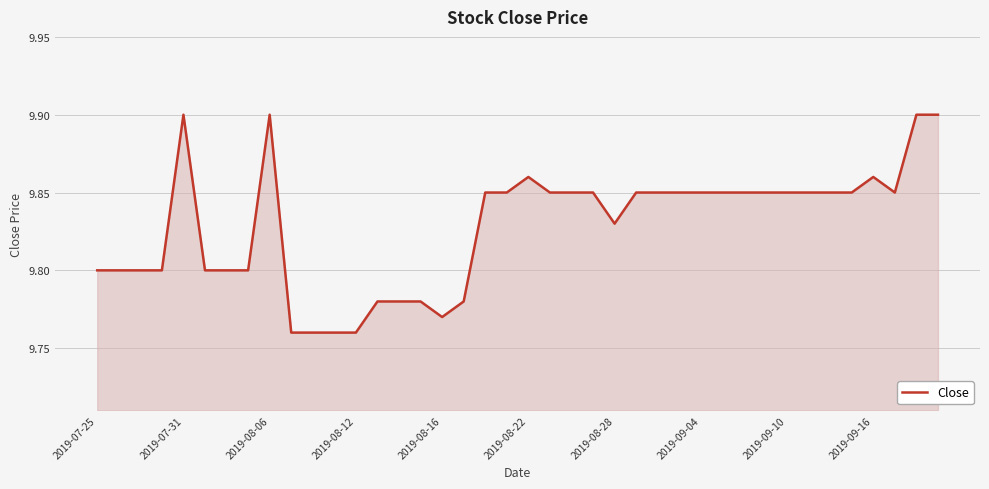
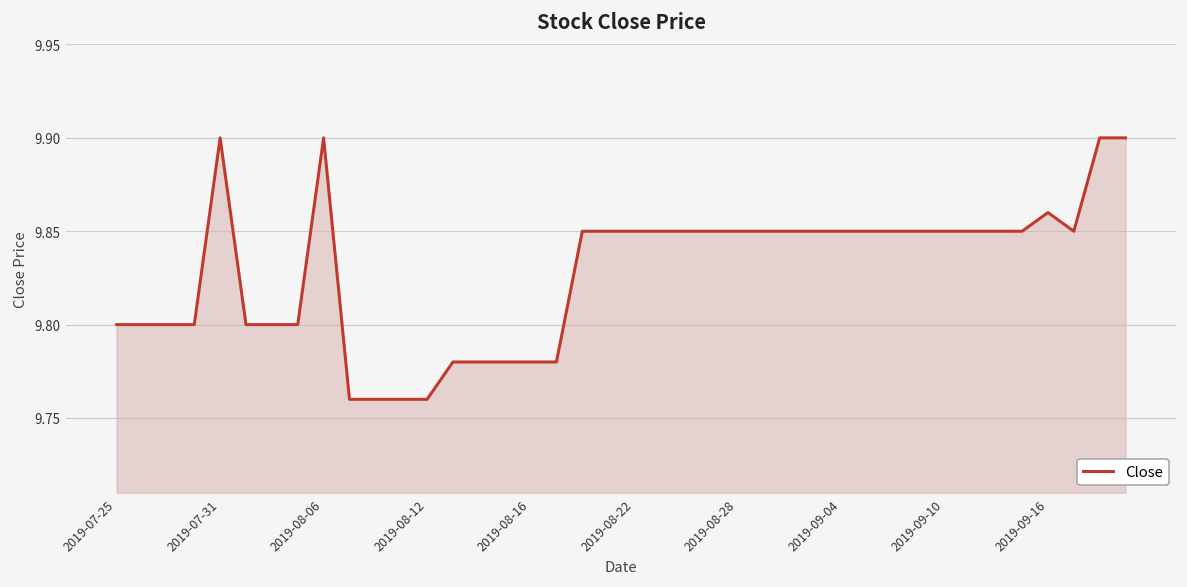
2019-08-16: 9.77 -> 9.78
2019-08-22: 9.86 -> 9.85
2019-08-28: 9.83 -> 9.85
